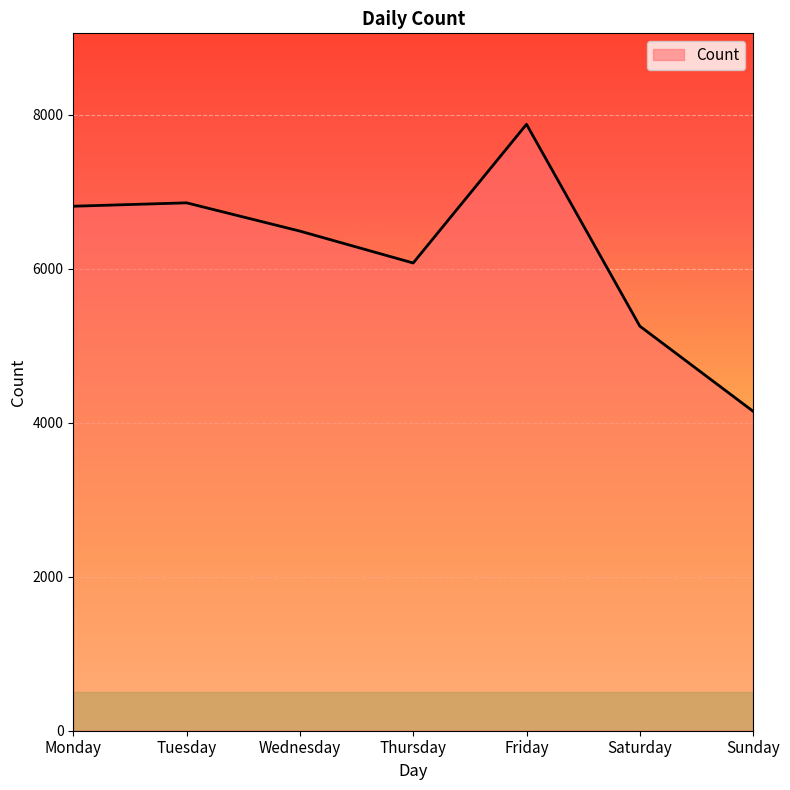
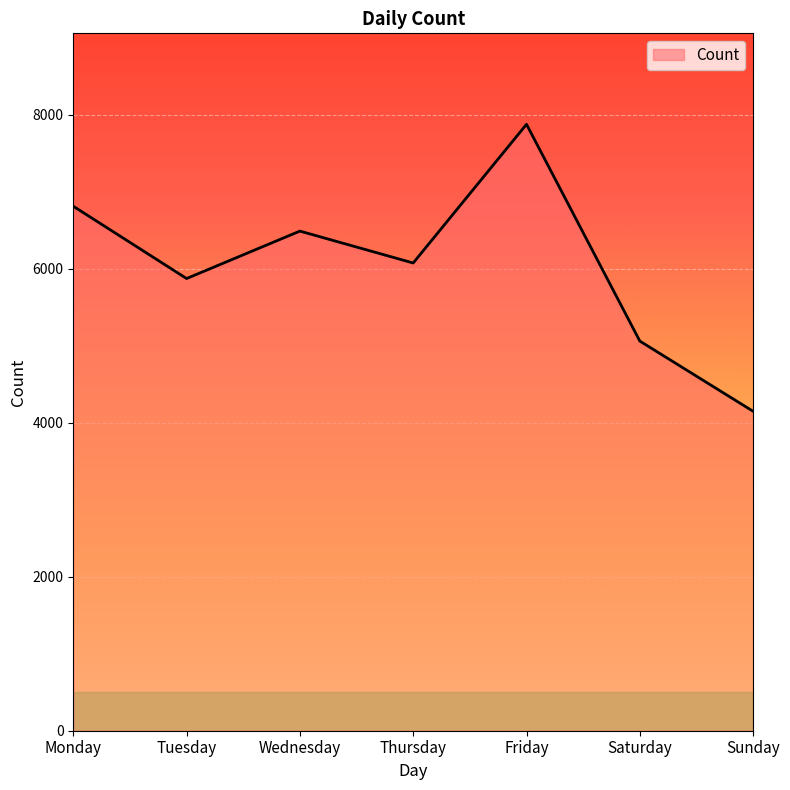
Tuesday: 6900 -> 5900
Saturday: 5300 -> 5100
